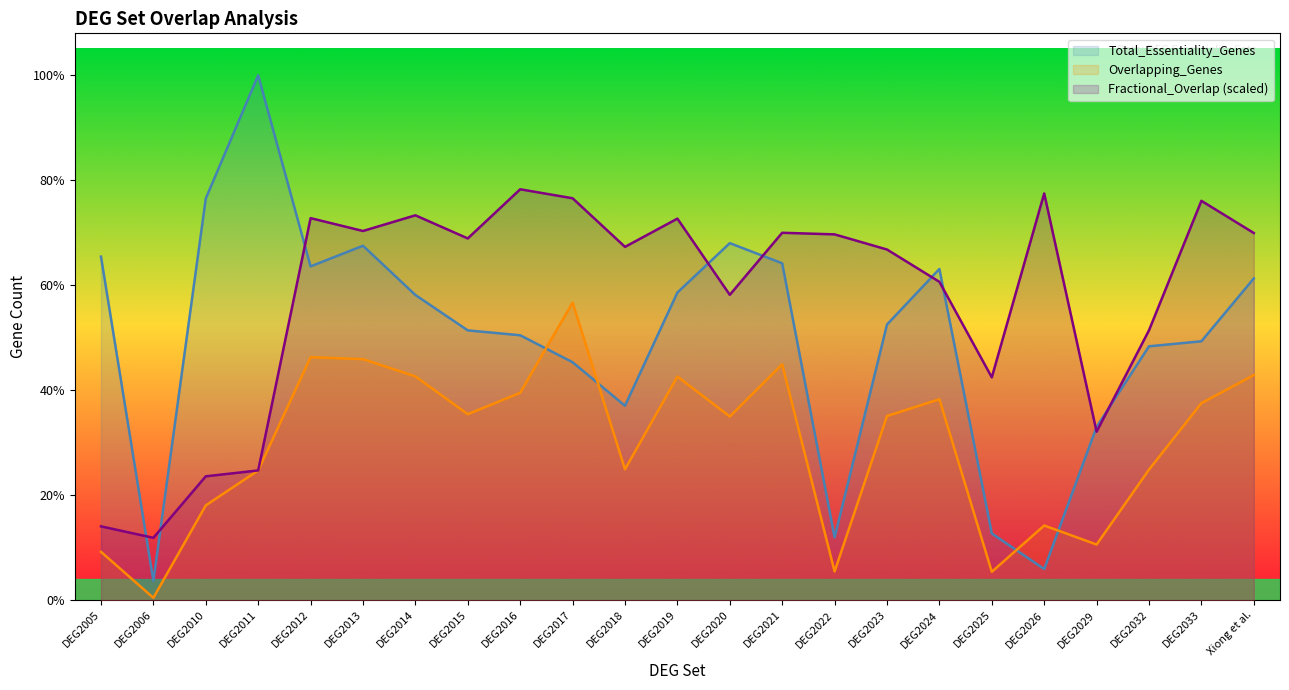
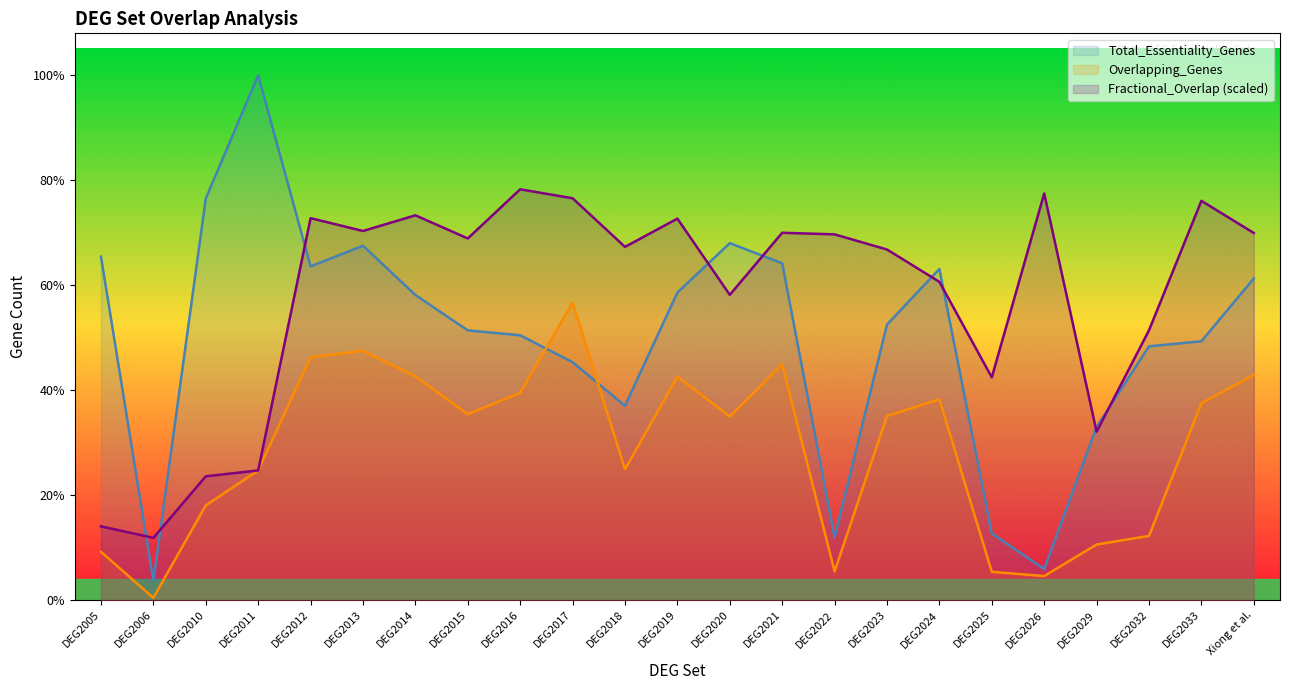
Overlapping_Genes, DEG2013: 46% -> 47%
Overlapping_Genes, DEG2026: 14% -> 5%
Overlapping_Genes, DEG2032: 25% -> 12%
